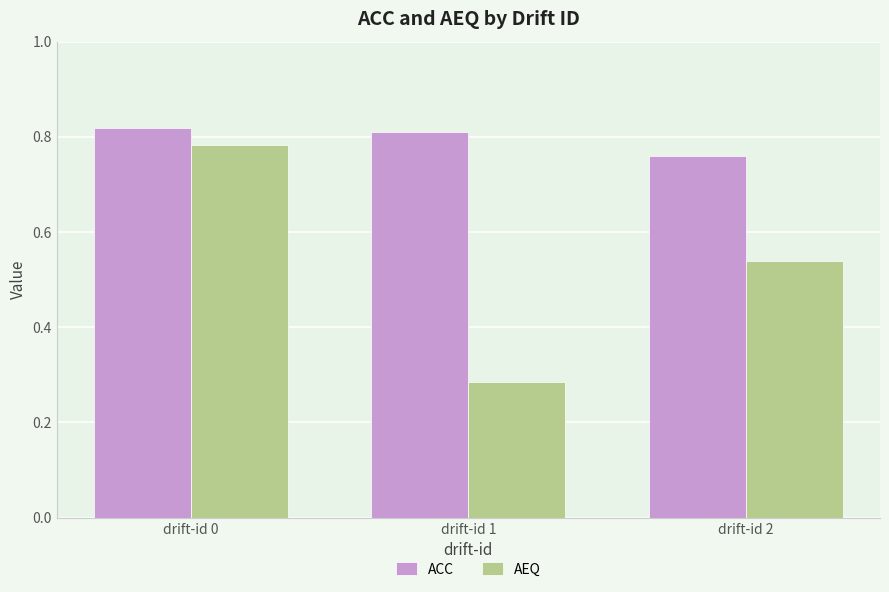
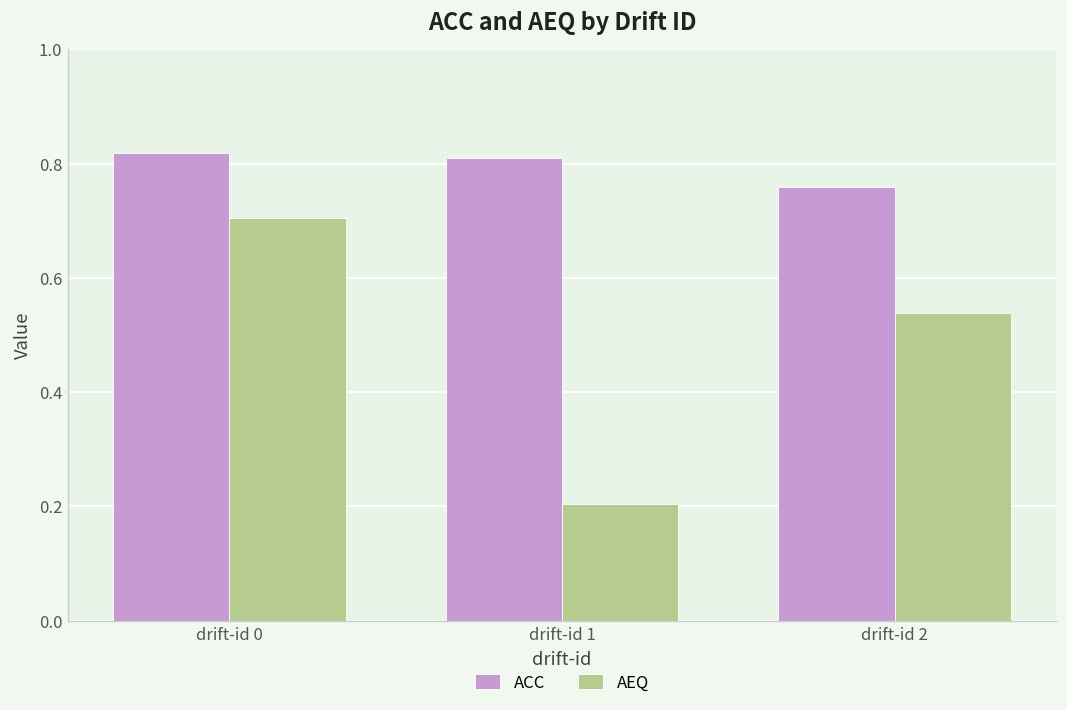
AEQ, drift-id 0: 0.78 -> 0.70
AEQ, drift-id 1: 0.28 -> 0.20
